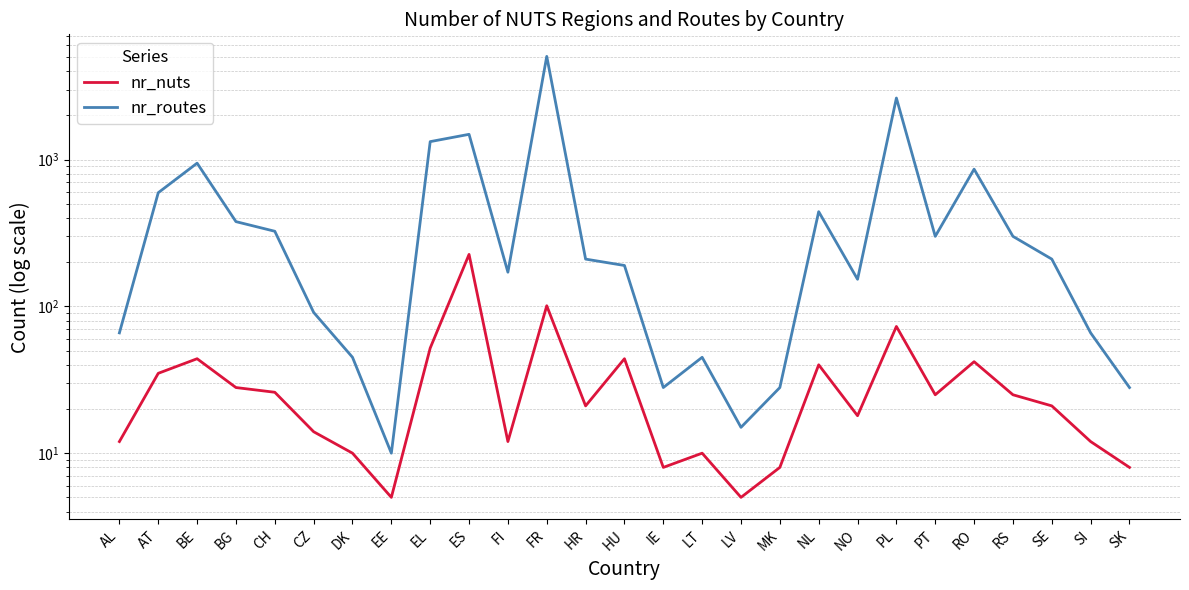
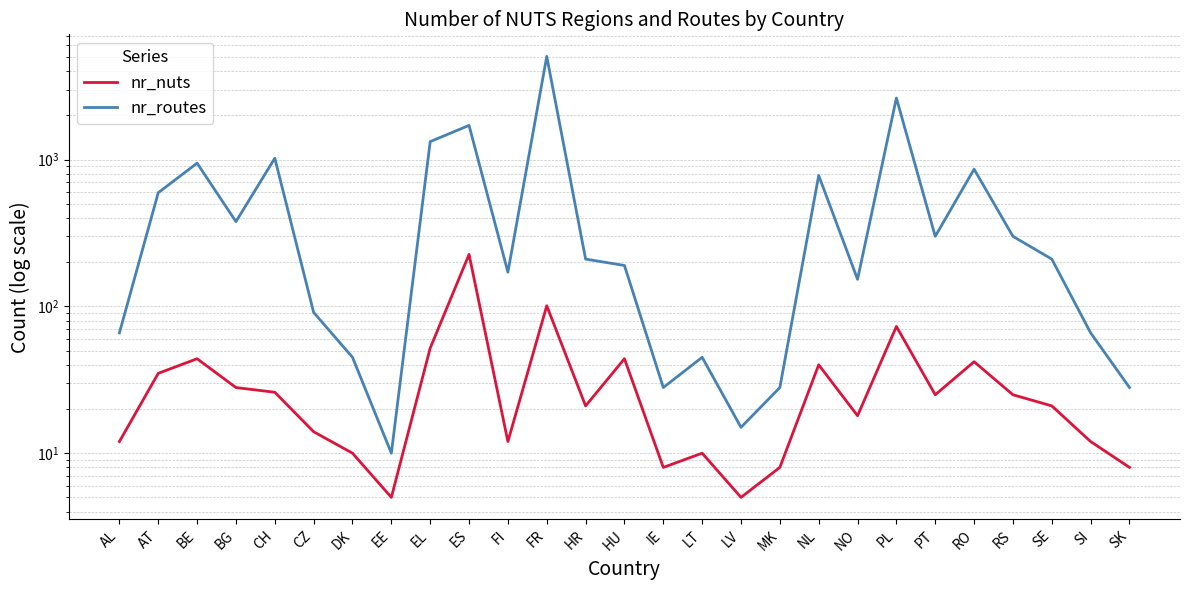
nr_routes, CH: 330 -> 1000
nr_routes, ES: 1500 -> 1700
nr_routes, NL: 440 -> 800
